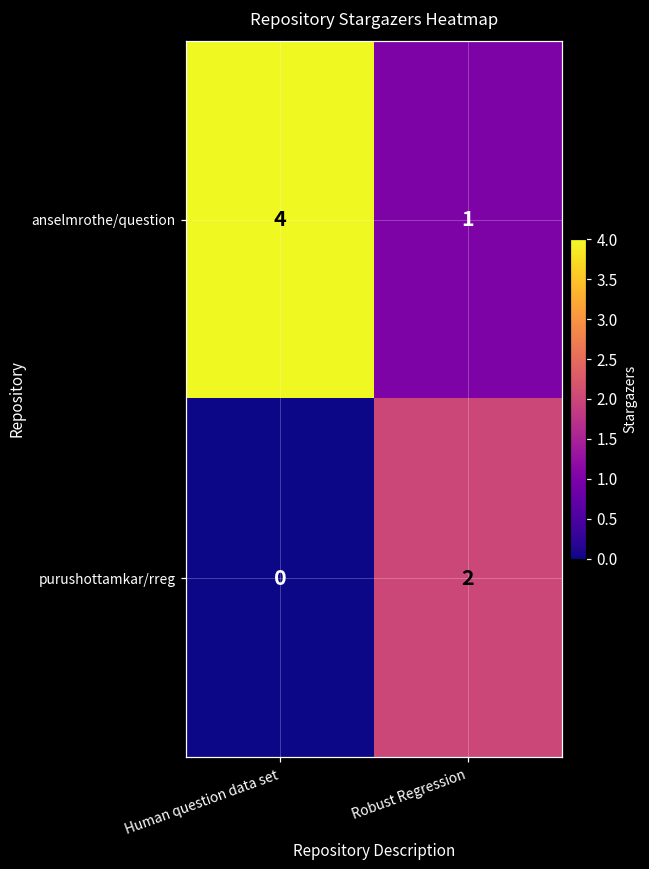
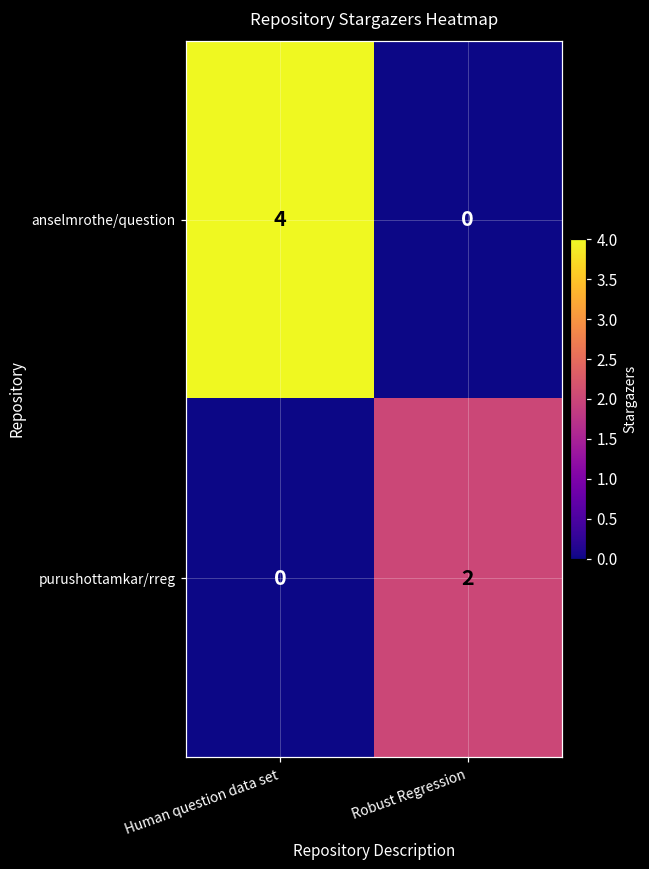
anselmrothe/question, Robust Regression: 1 -> 0
